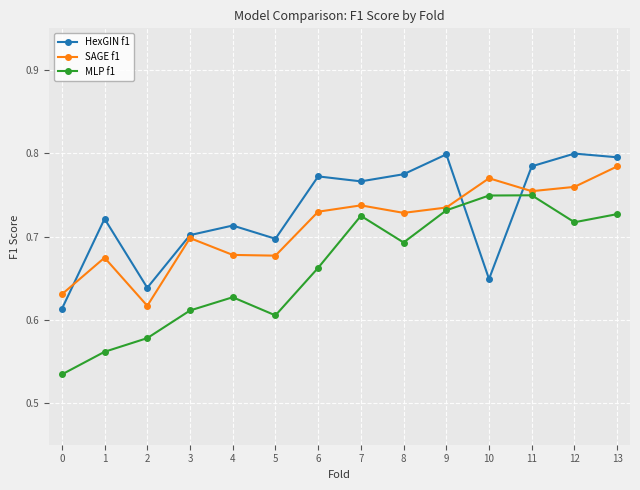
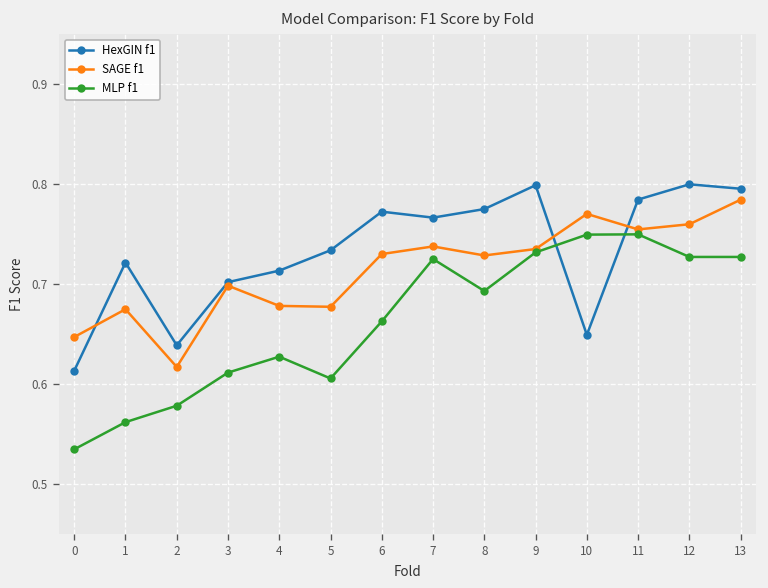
SAGE f1, 0: 0.63 -> 0.65
HexGIN f1, 5: 0.70 -> 0.73
MLP f1, 12: 0.72 -> 0.73
